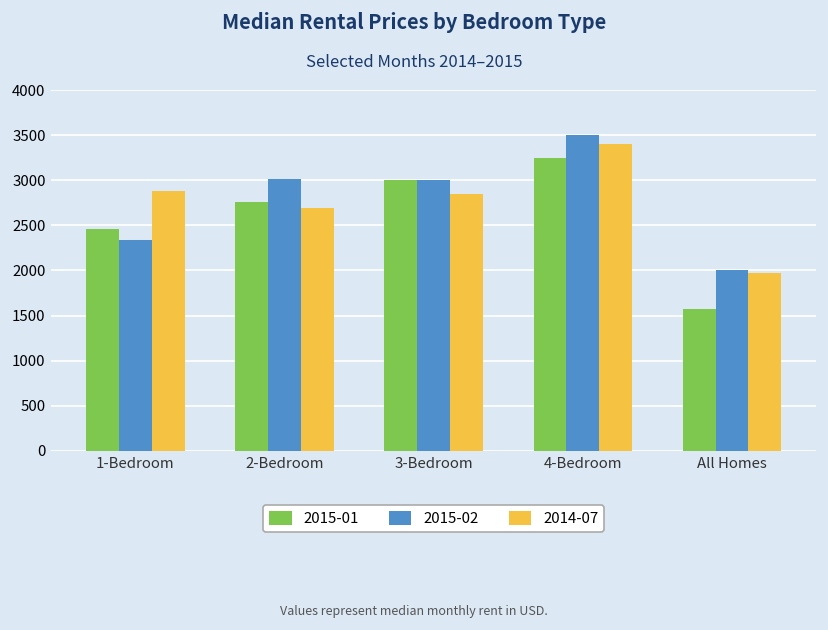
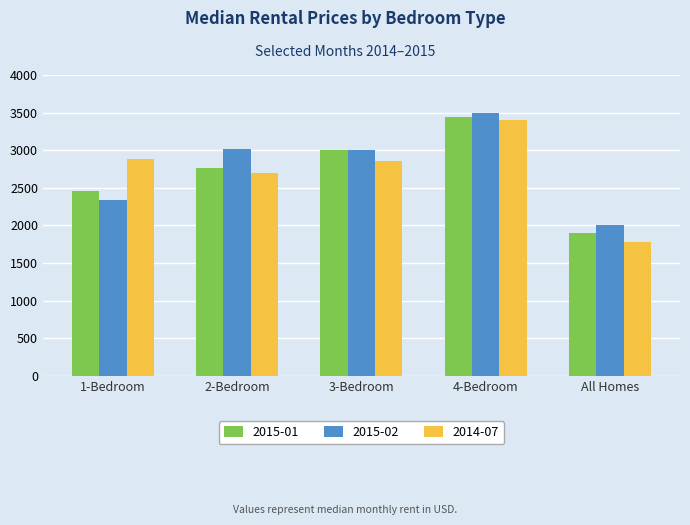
2015-01, 4-Bedroom: 3300 -> 3400
2015-01, All Homes: 1600 -> 1900
2014-07, All Homes: 2000 -> 1800
